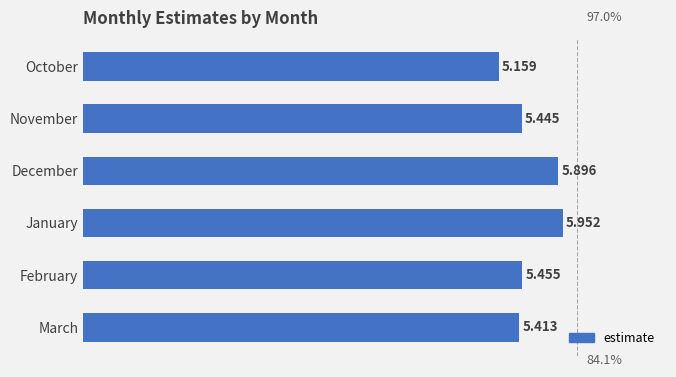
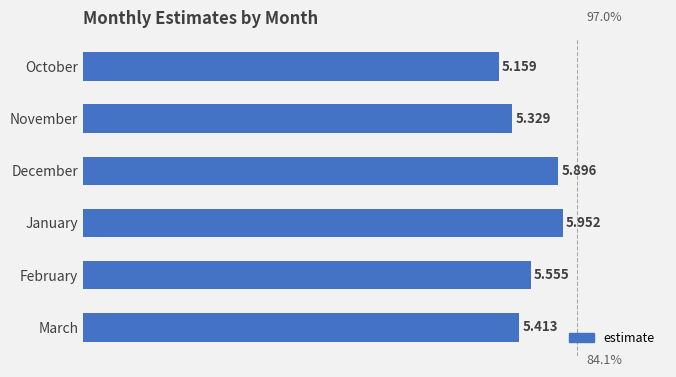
November: 5.445 -> 5.329
February: 5.455 -> 5.555
